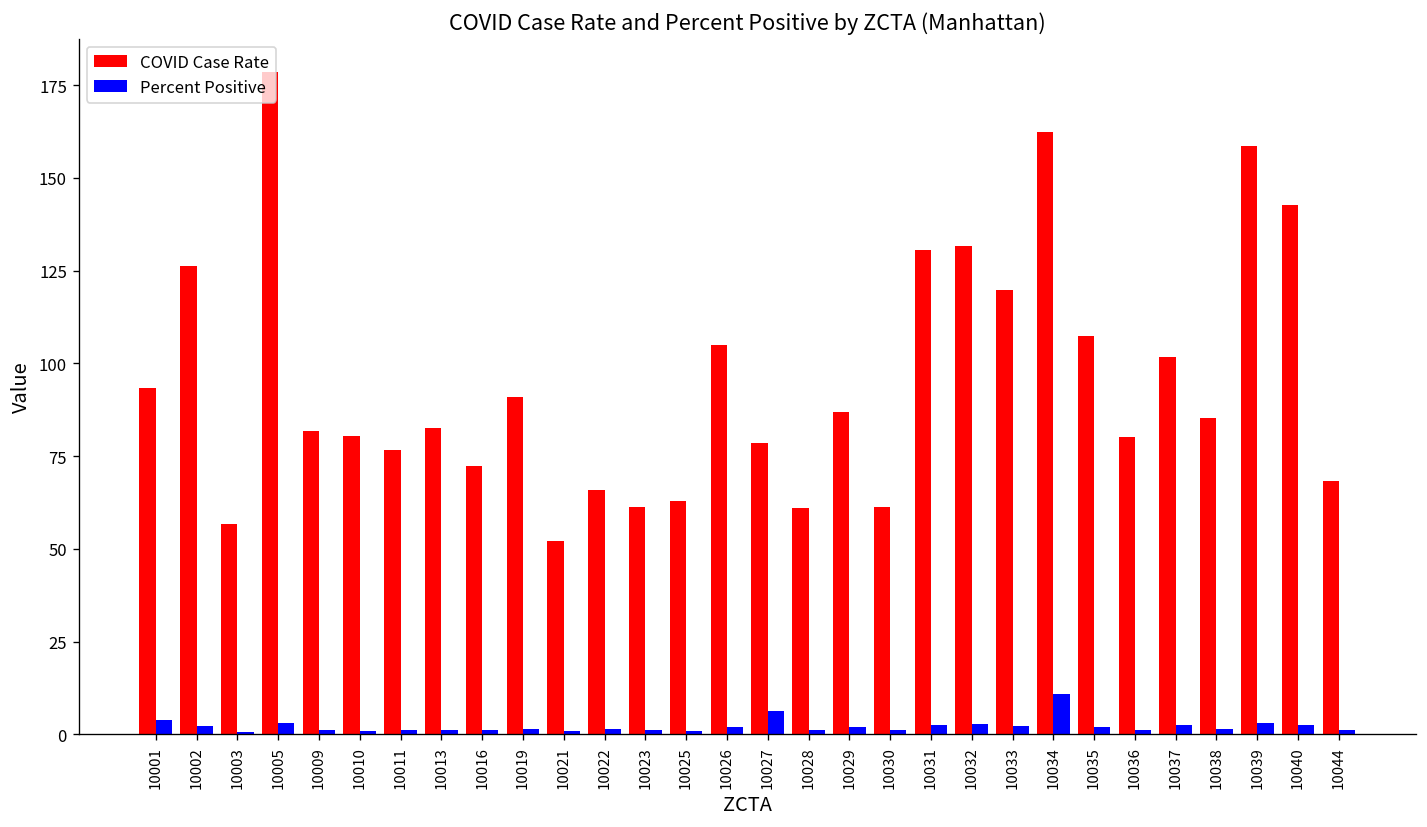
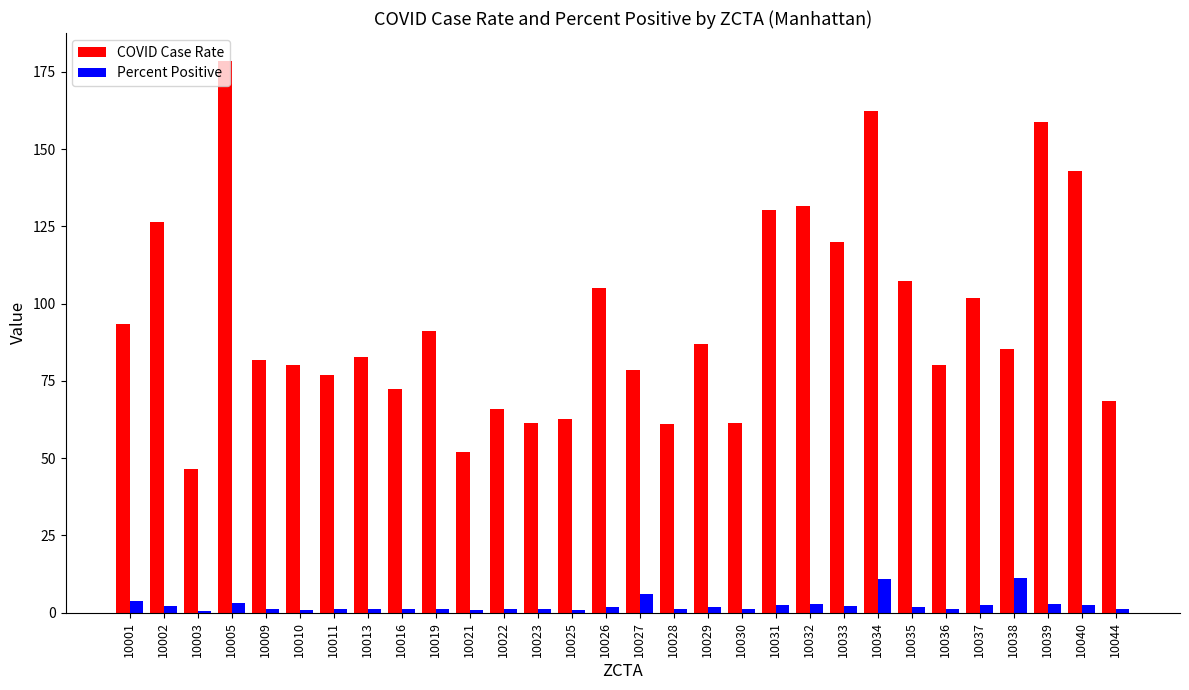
COVID Case Rate, 10003: 57 -> 46
Percent Positive, 10038: 1 -> 11
